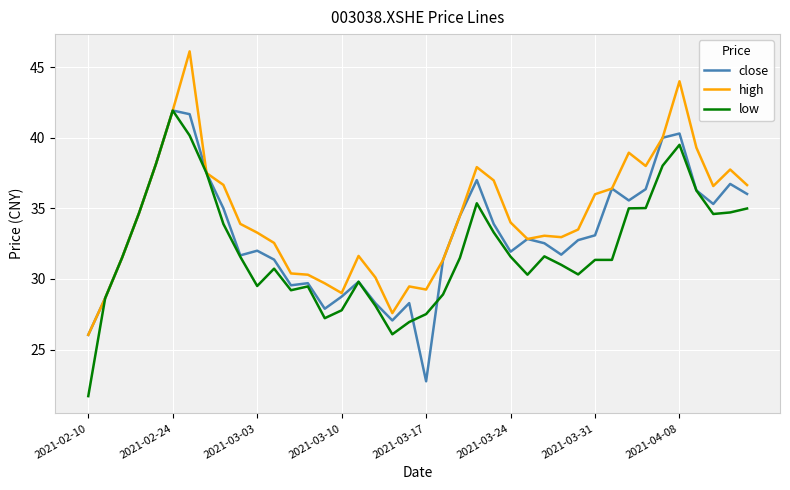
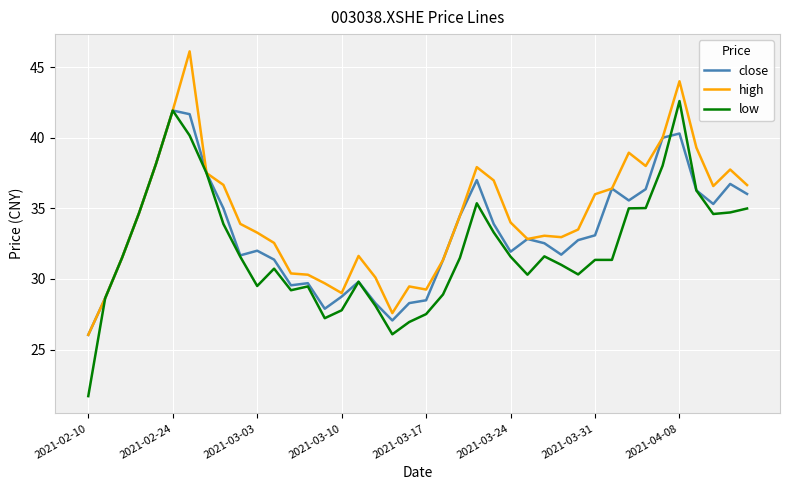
close, 2021-03-17: 22.8 -> 28.5
low, 2021-04-08: 39.5 -> 42.6
